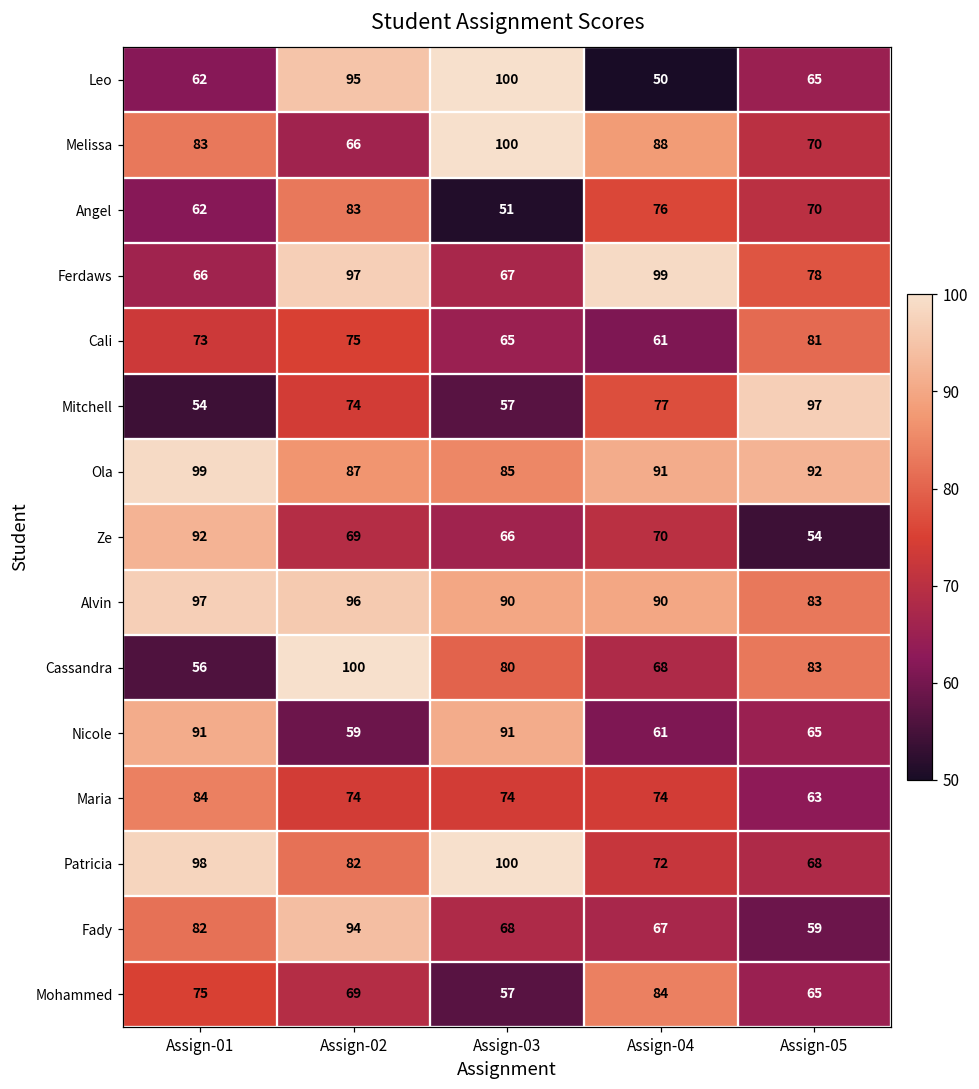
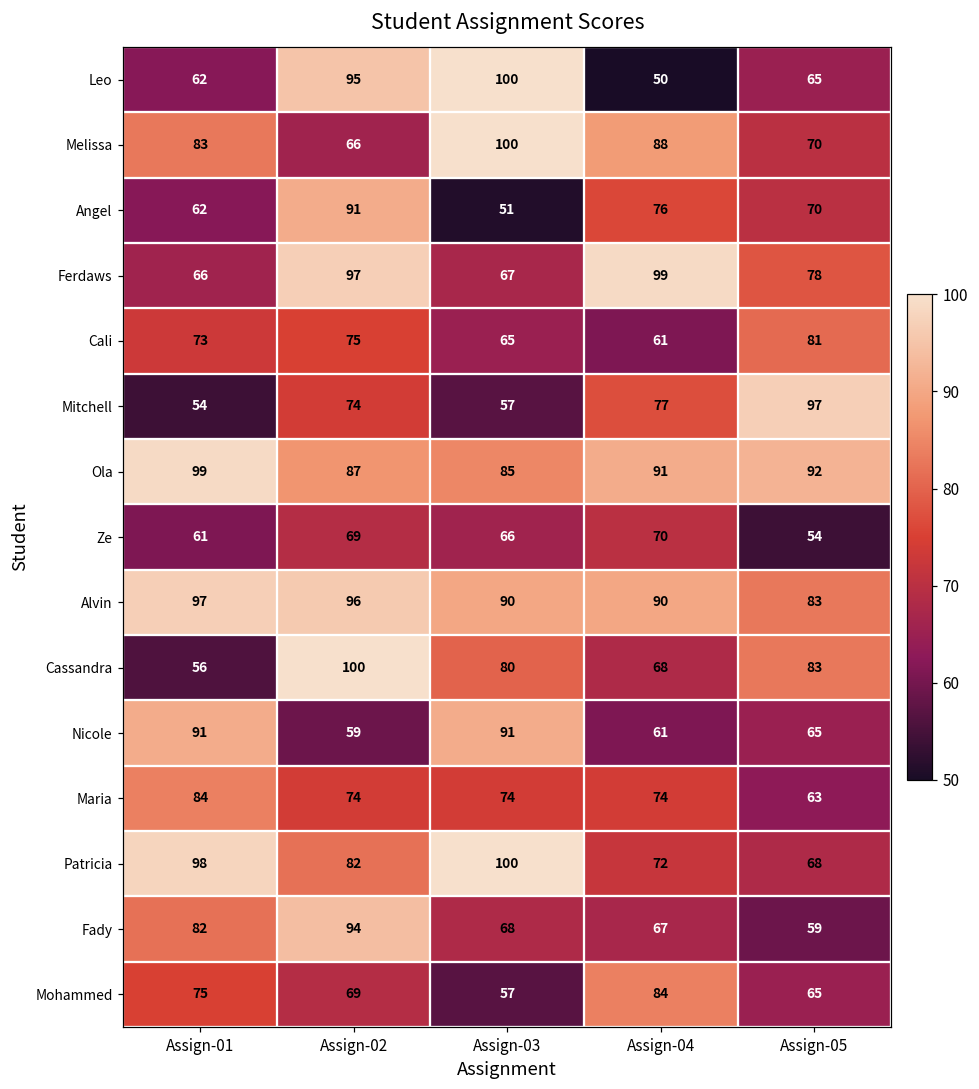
Angel, Assign-02: 83 -> 91
Ze, Assign-01: 92 -> 61
